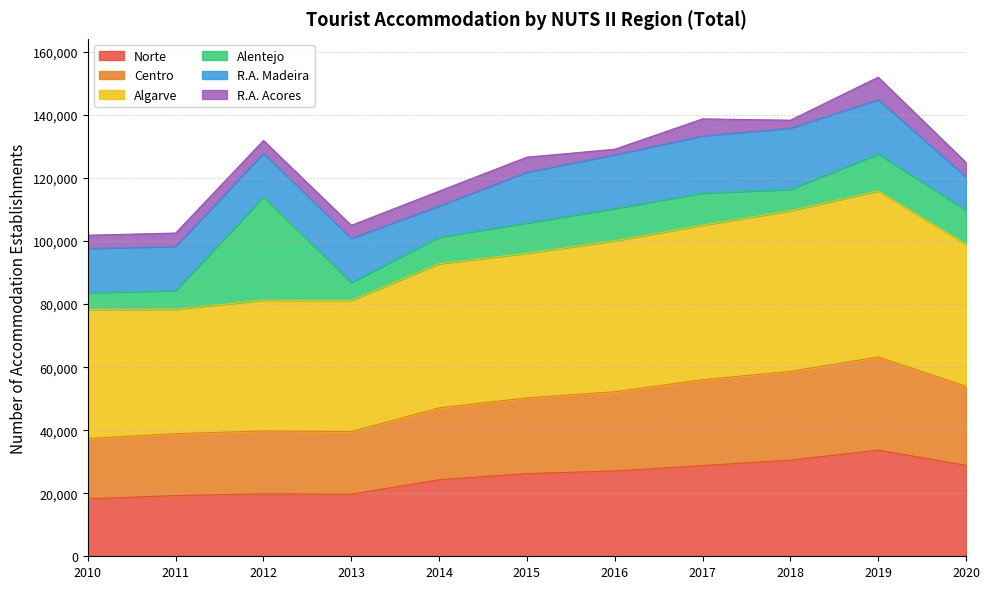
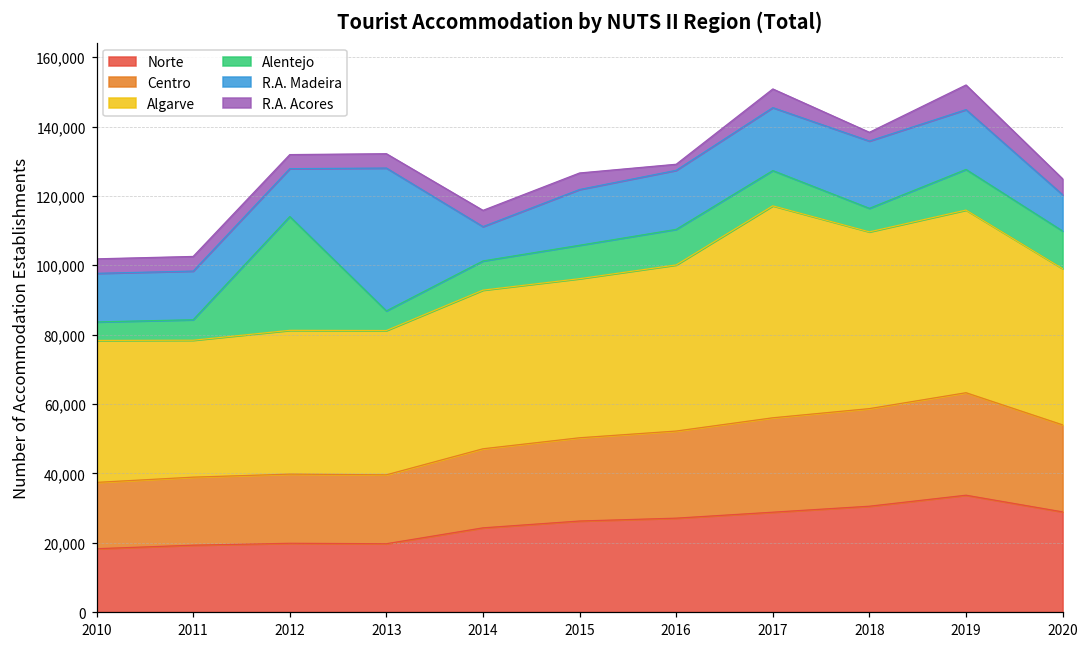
R.A. Madeira, 2013: 14,000 -> 41,000
Algarve, 2017: 49,000 -> 61,000
